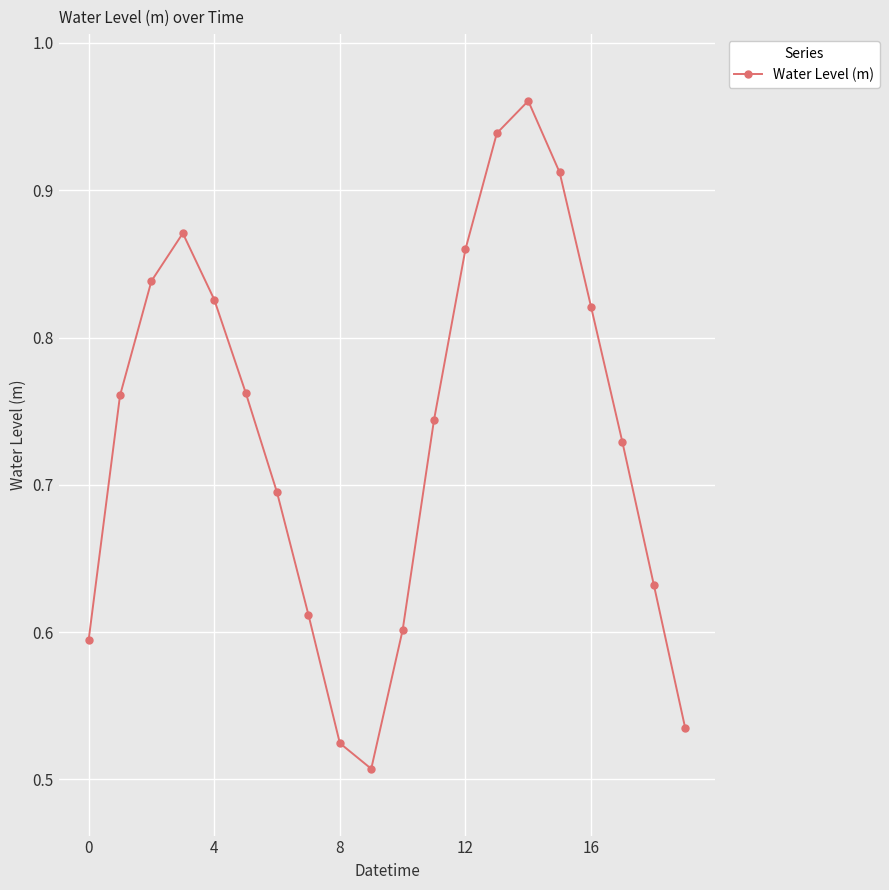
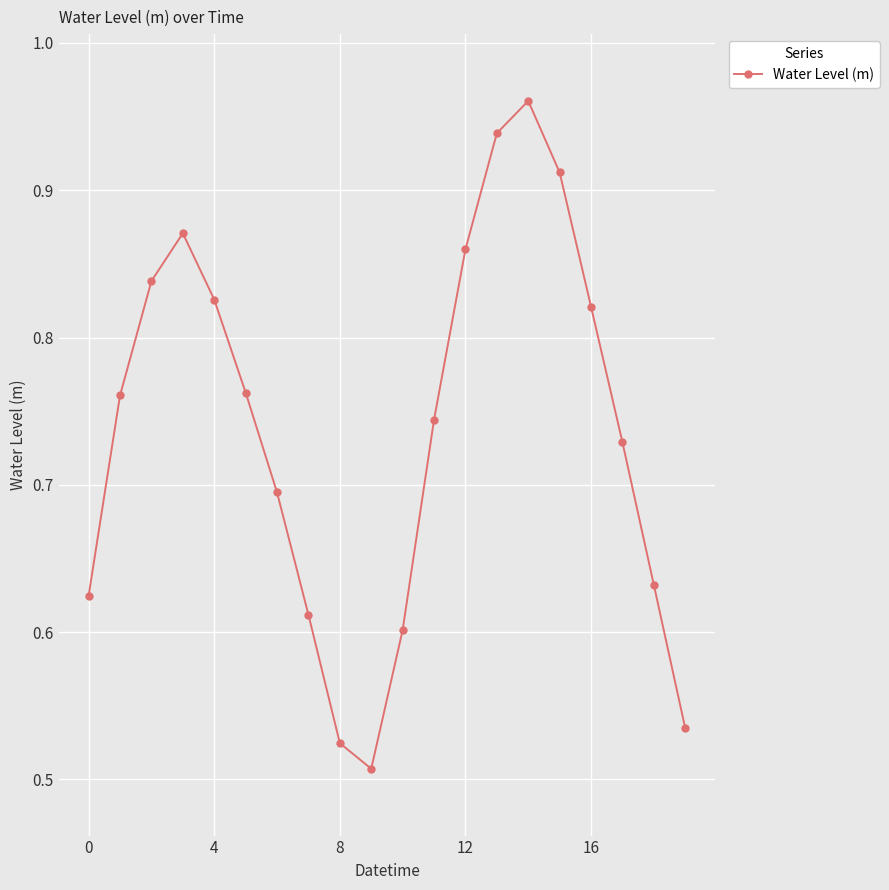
0: 0.595 -> 0.625
